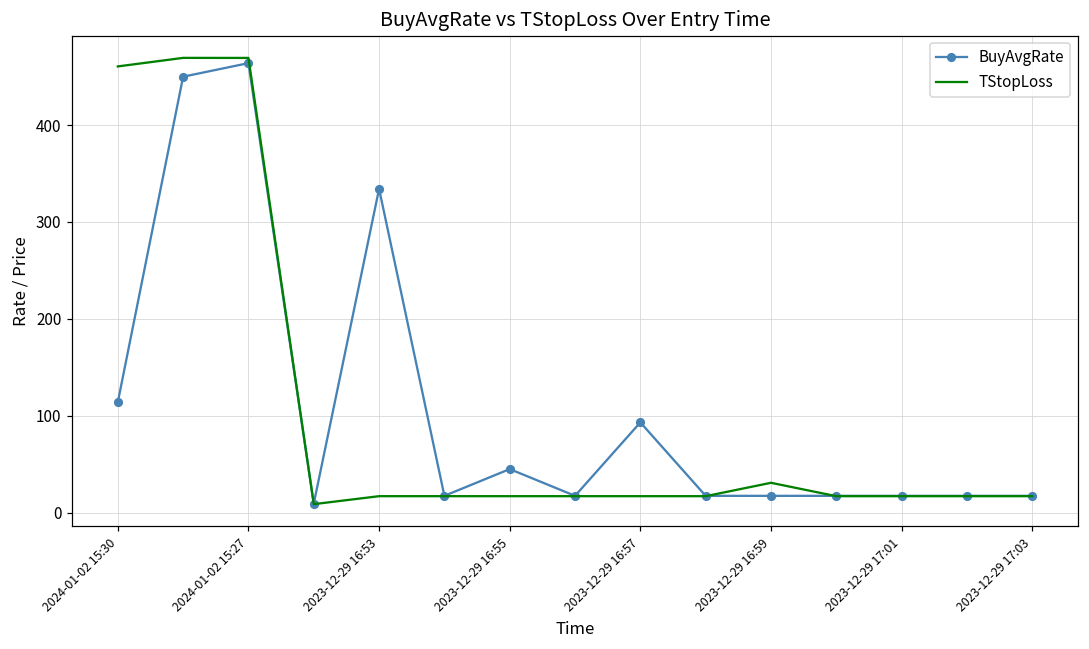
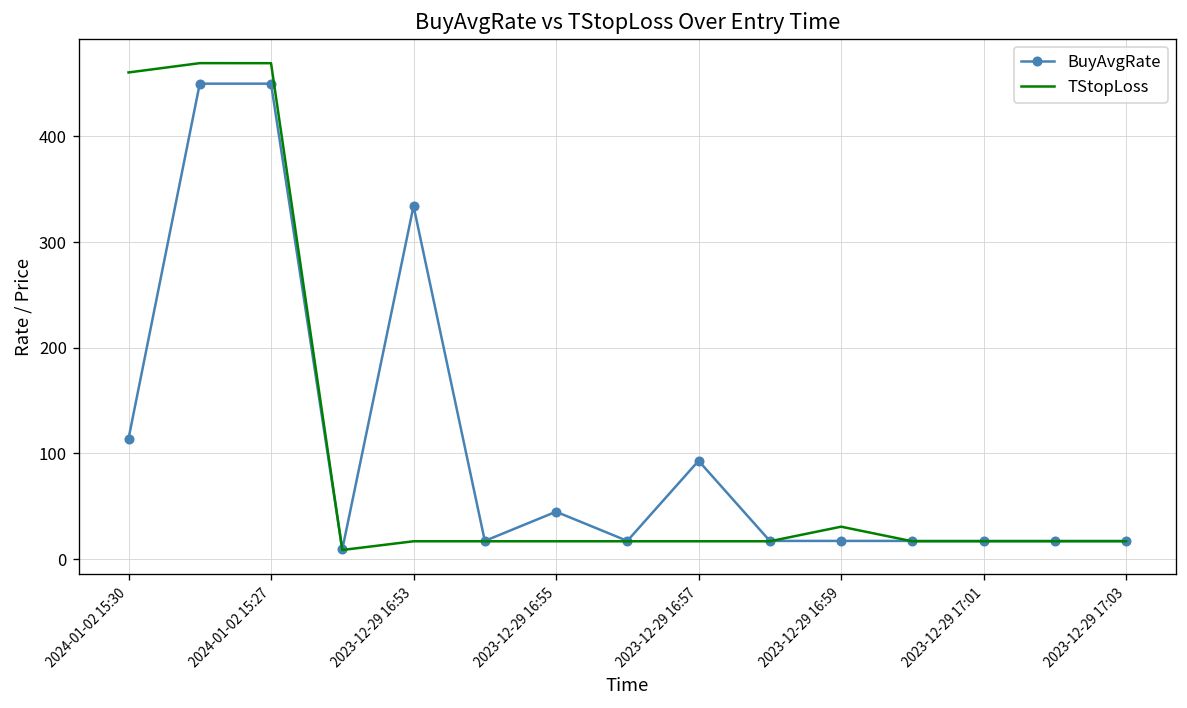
BuyAvgRate, 2024-01-02 15:27: 460 -> 450
